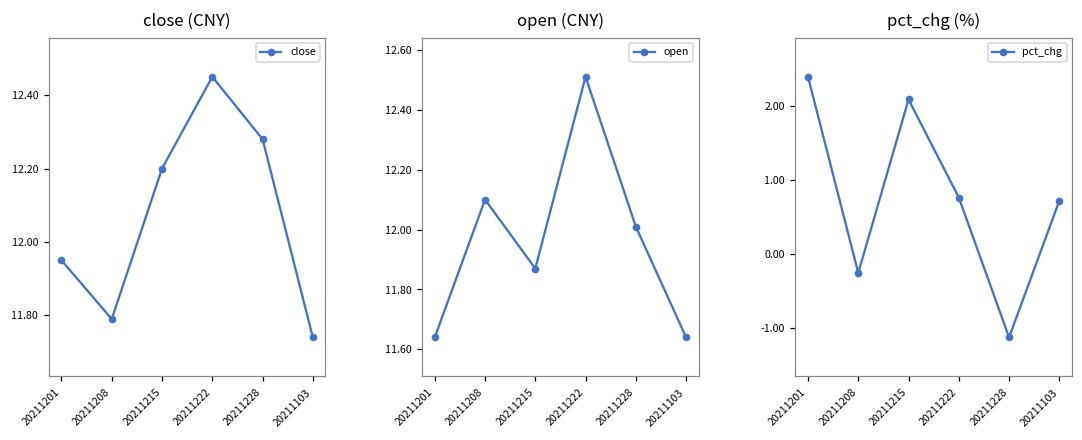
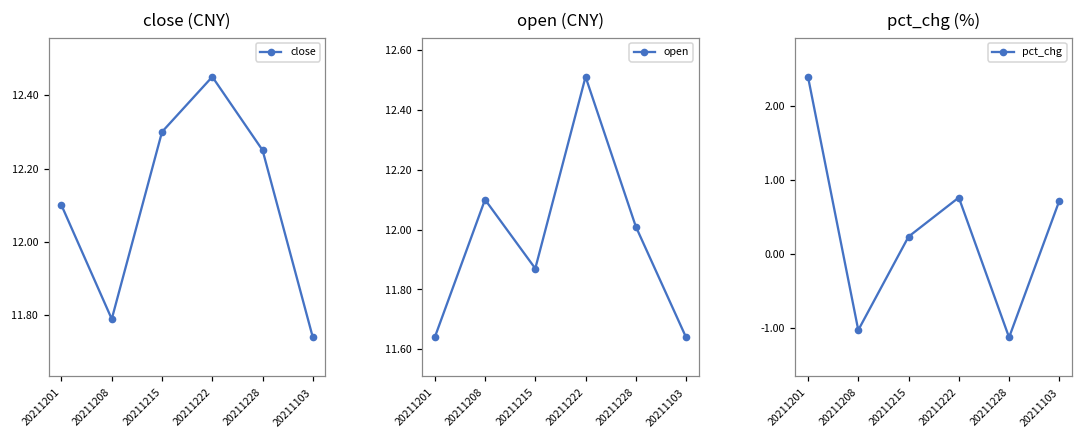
close (CNY), 20211201: 11.95 -> 12.10
close (CNY), 20211215: 12.2 -> 12.3
close (CNY), 20211228: 12.28 -> 12.25
pct_chg (%), 20211208: -0.3 -> -1.0
pct_chg (%), 20211215: 2.1 -> 0.2
